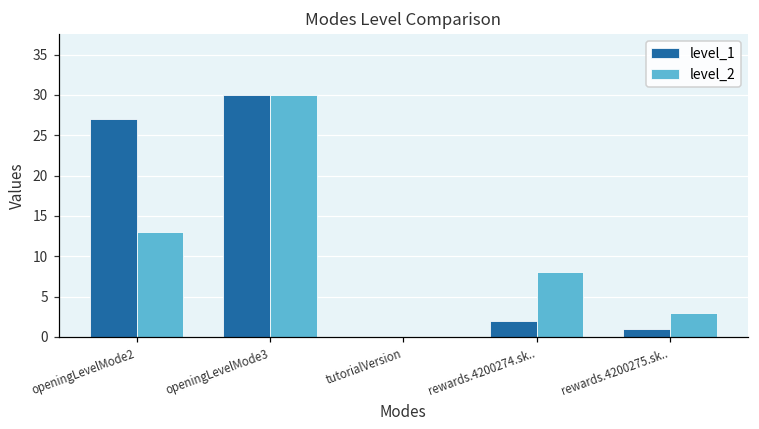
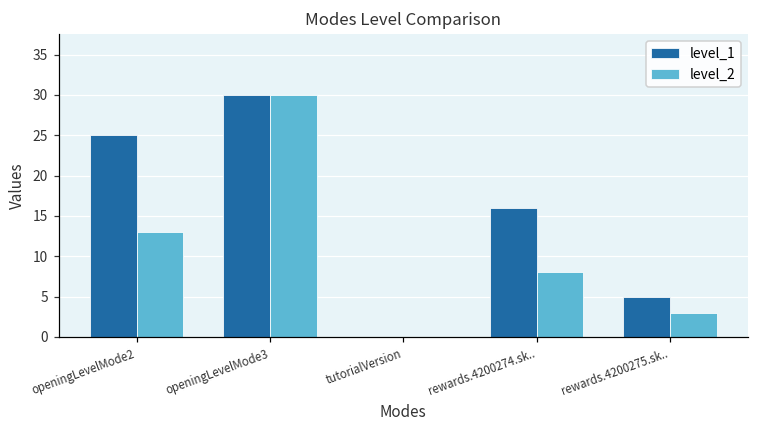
level_1, openingLevelMode2: 27 -> 25
level_1, rewards.4200274.sk..: 2 -> 16
level_1, rewards.4200275.sk..: 1 -> 5
